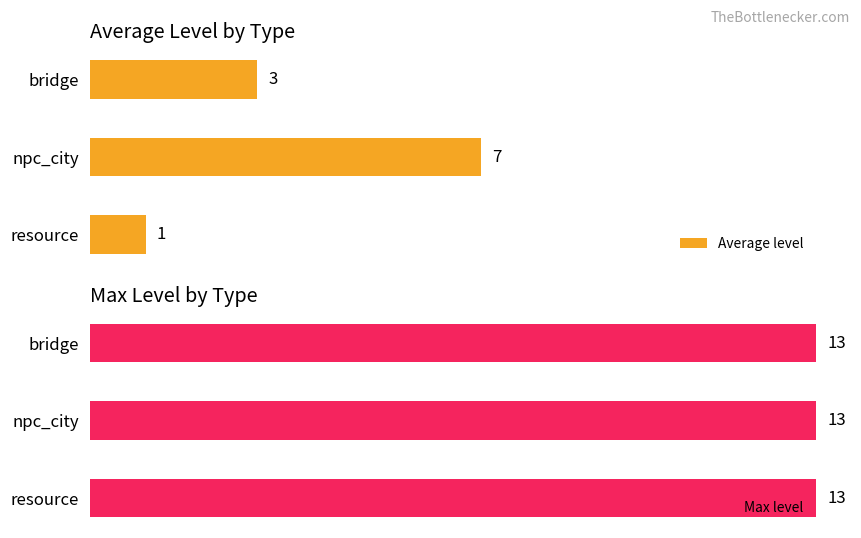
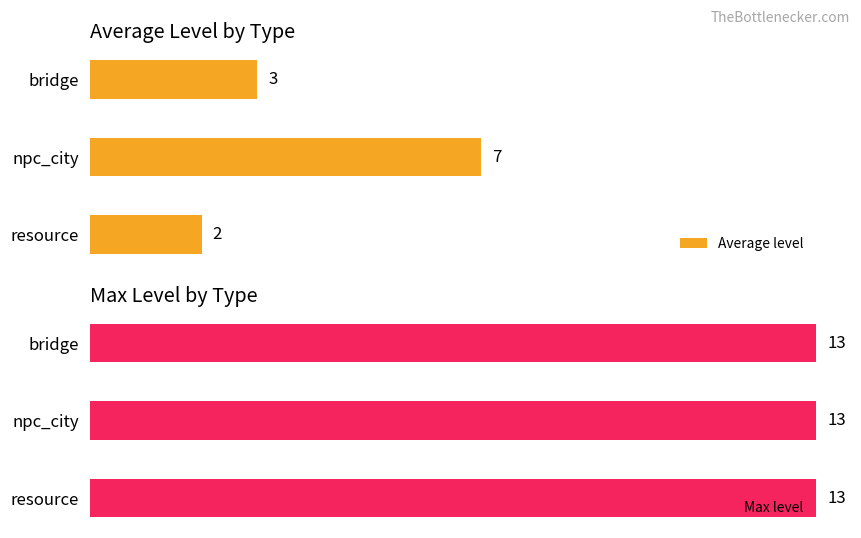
Average Level by Type, resource: 1 -> 2
